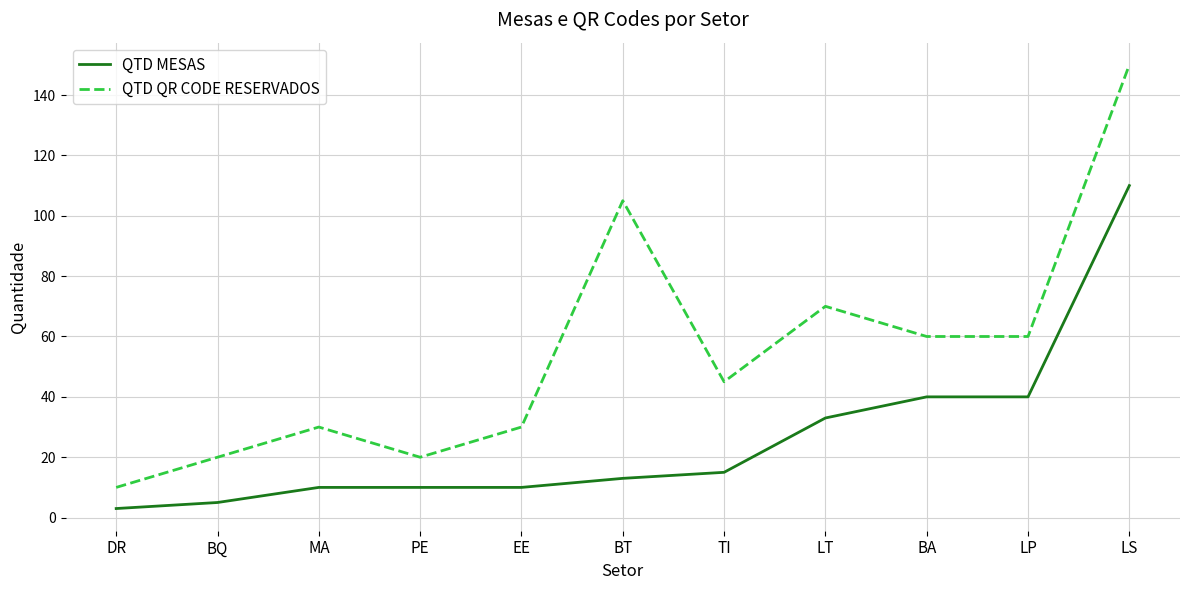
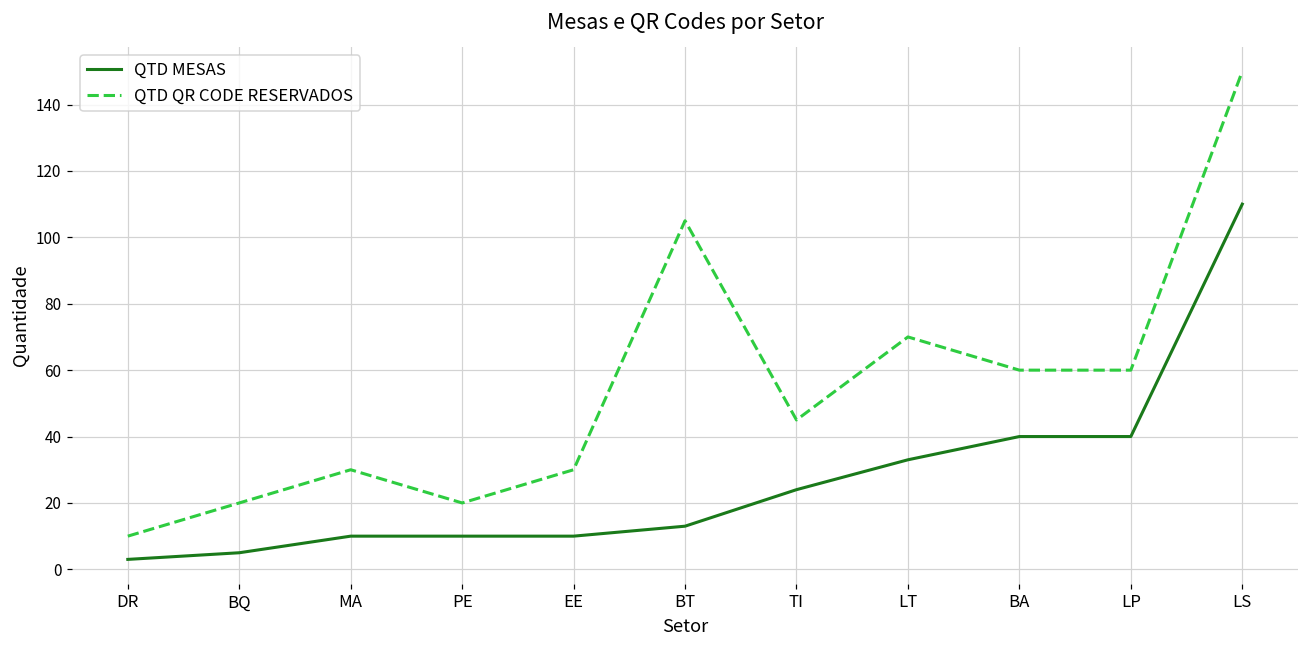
QTD MESAS, TI: 15 -> 24
